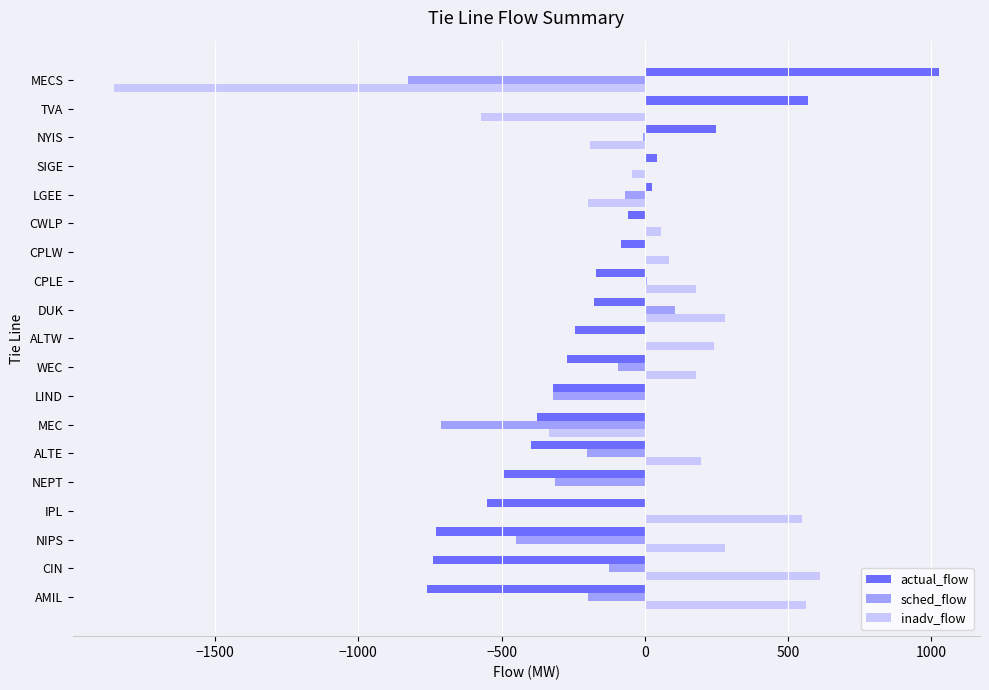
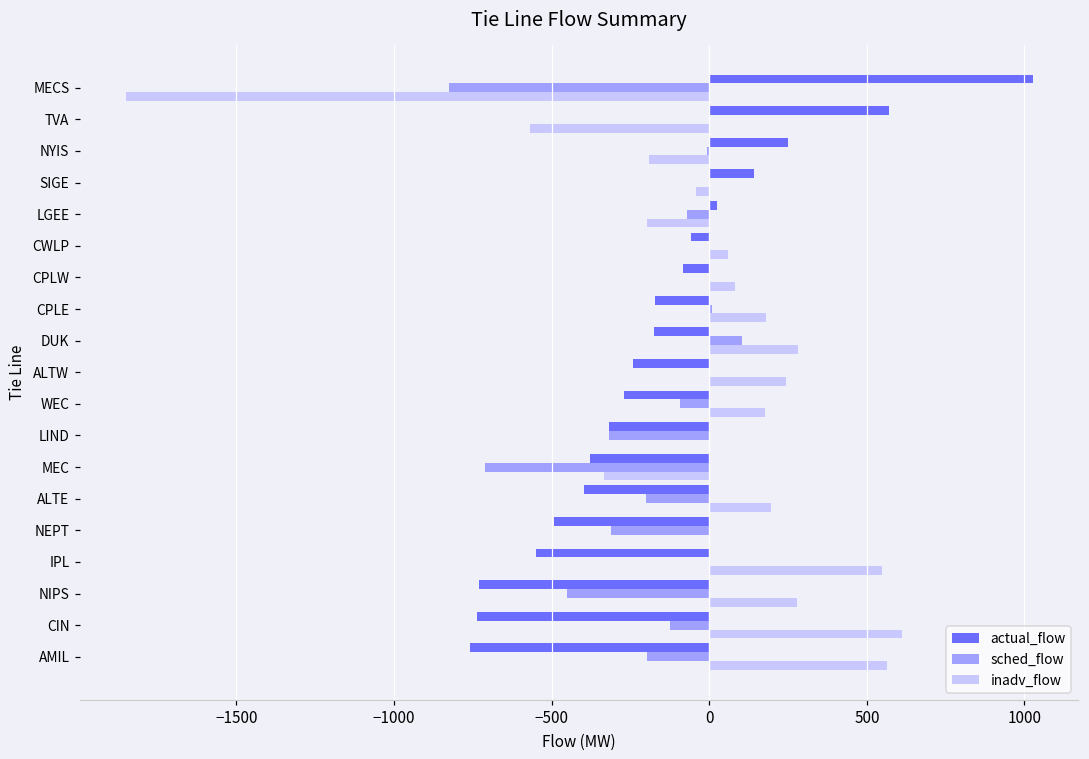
actual_flow, SIGE: 40 -> 140
